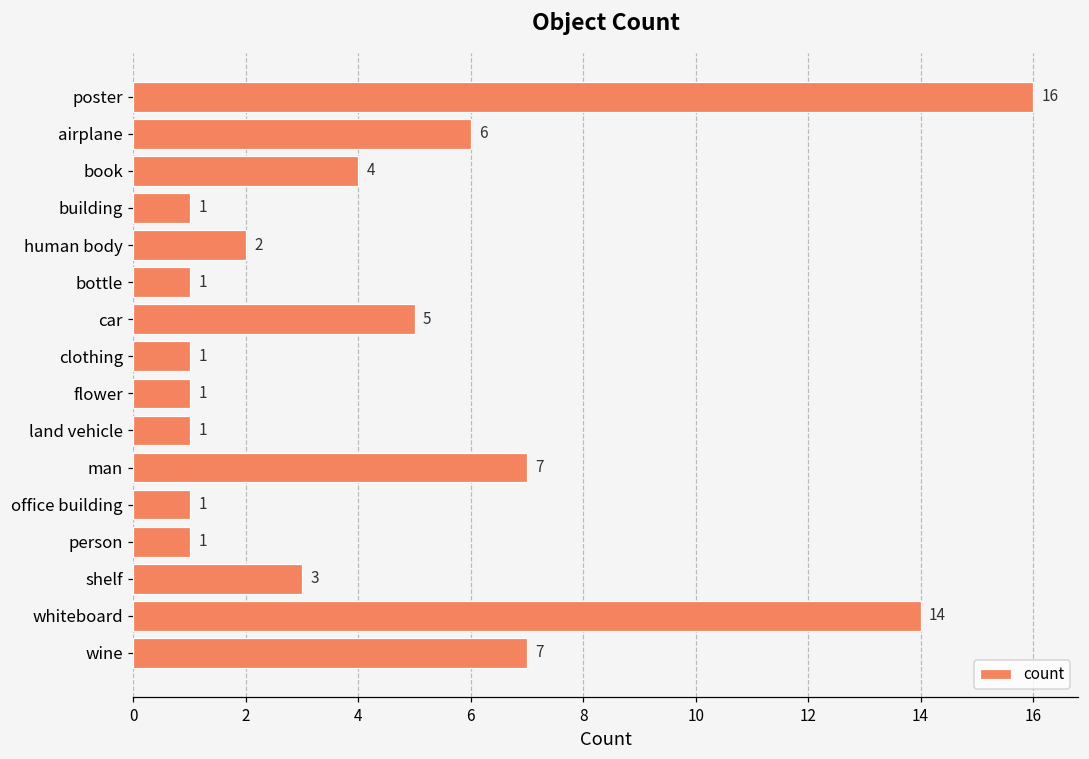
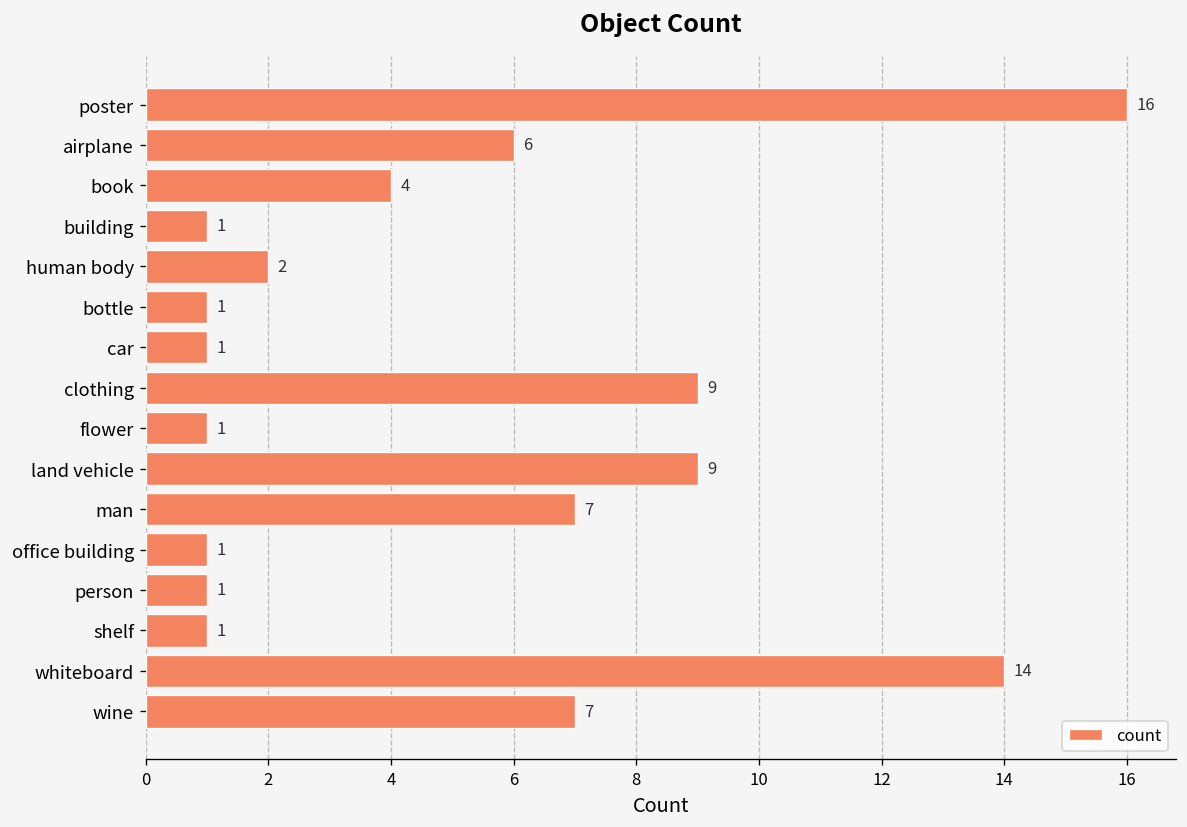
car: 5 -> 1
clothing: 1 -> 9
land vehicle: 1 -> 9
shelf: 3 -> 1
